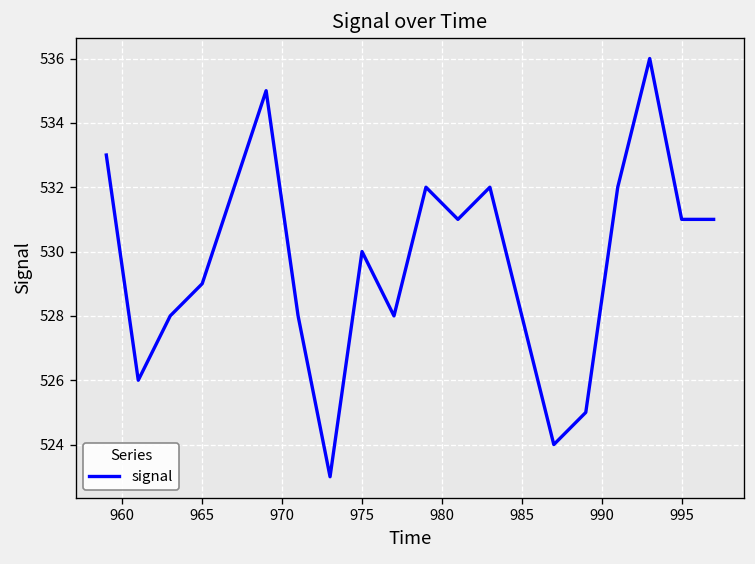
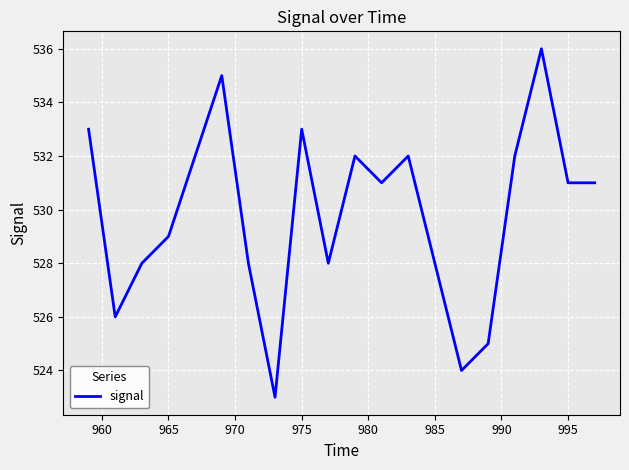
975: 530 -> 533
